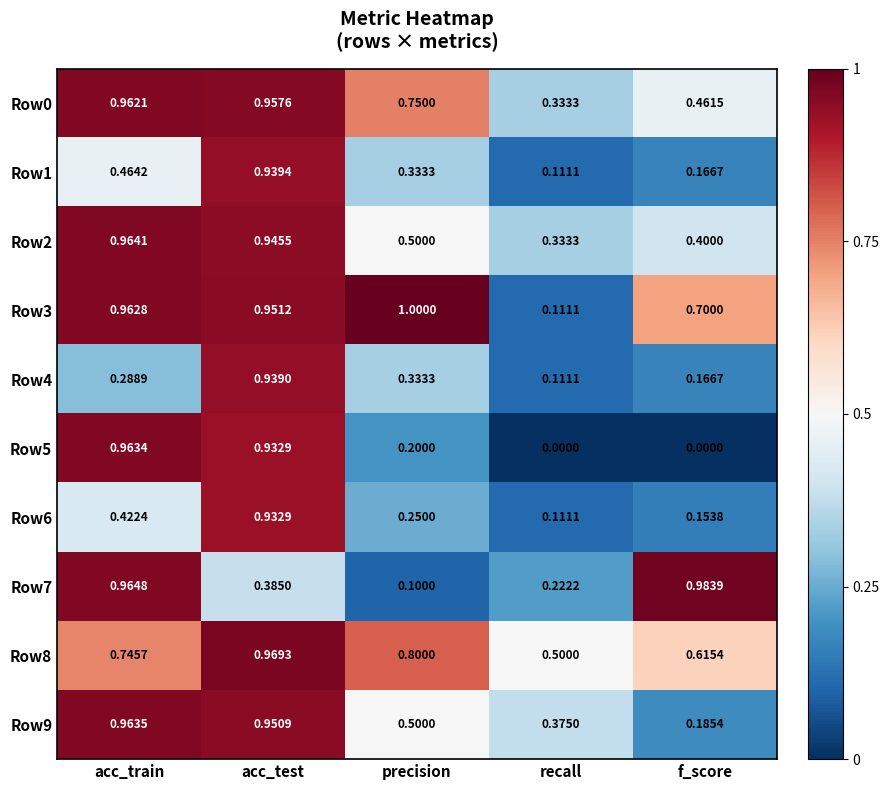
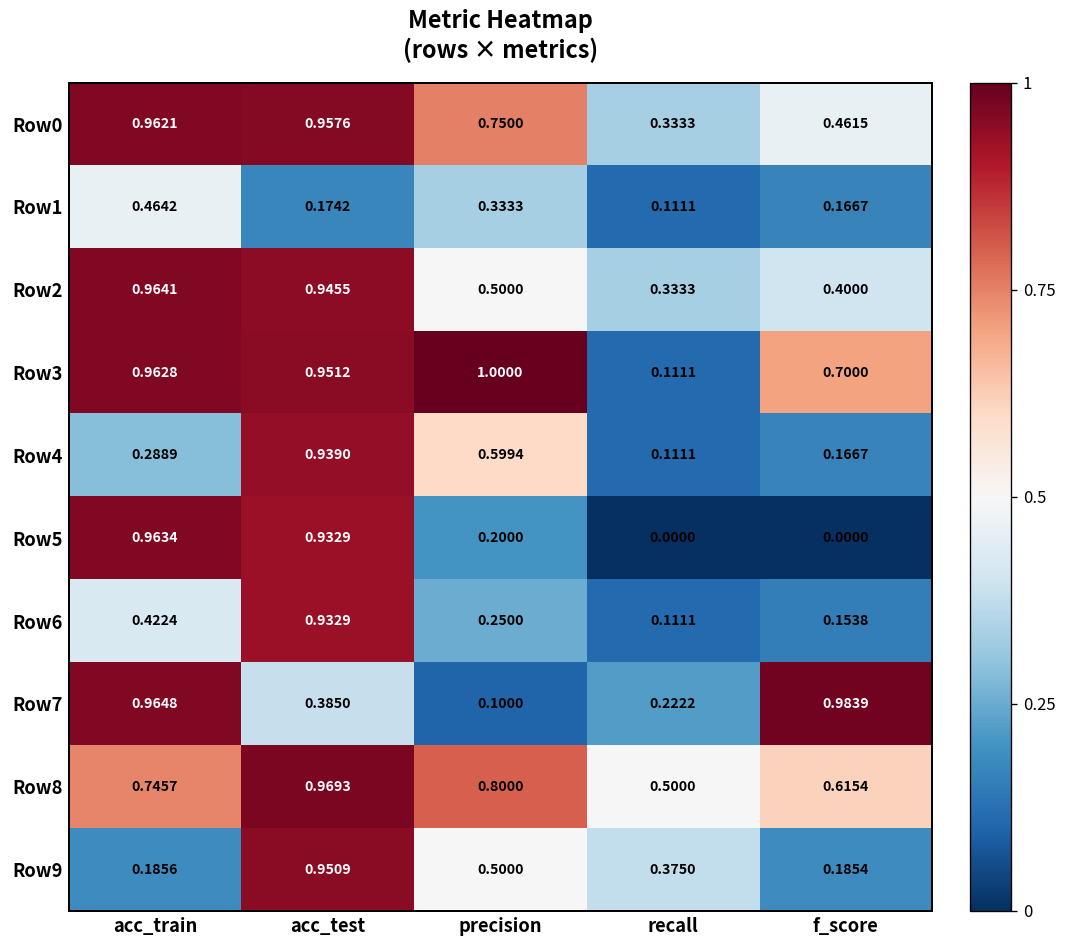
Row1, acc_test: 0.9394 -> 0.1742
Row4, precision: 0.3333 -> 0.5994
Row9, acc_train: 0.9635 -> 0.1856
